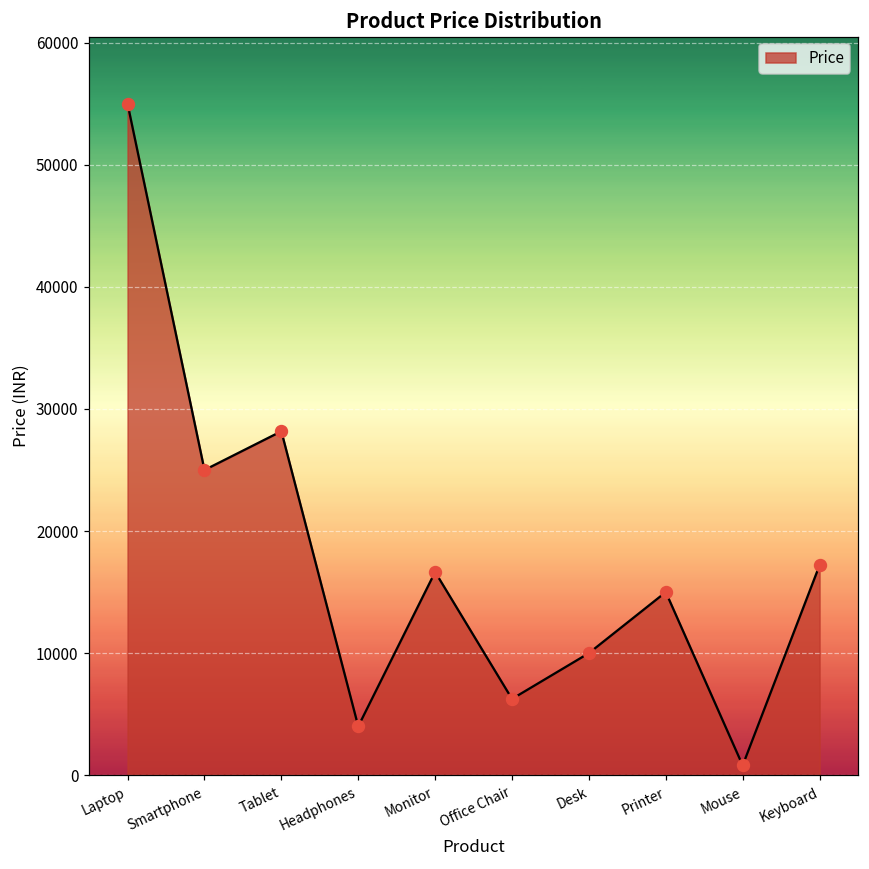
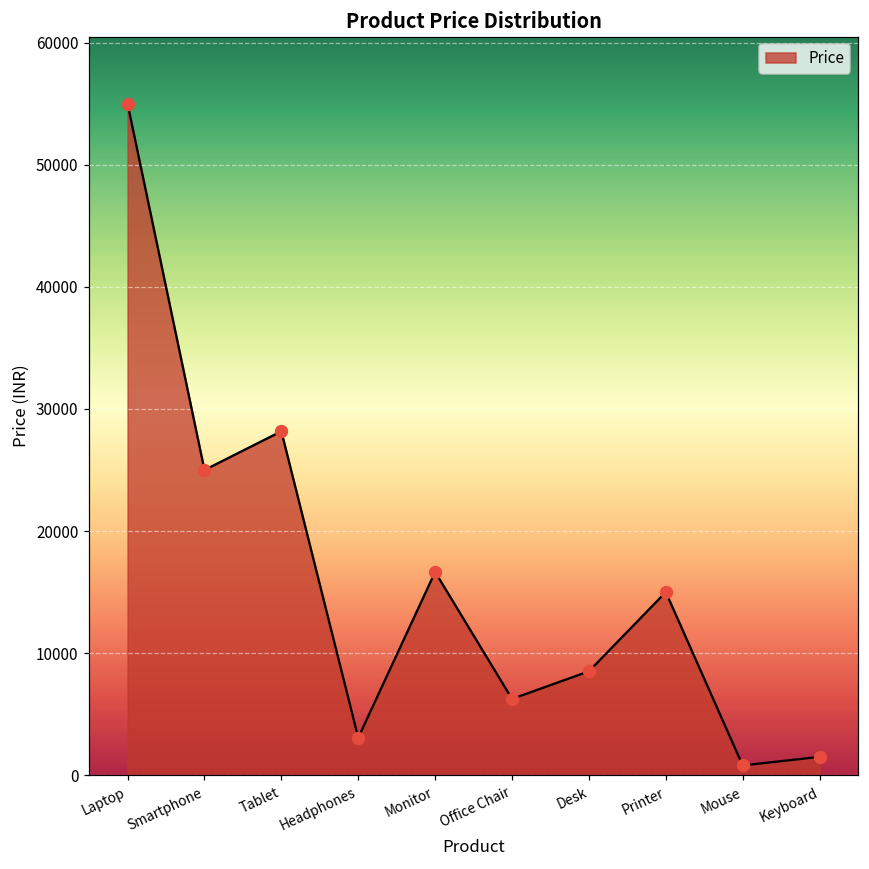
Headphones: 4000 -> 3100
Desk: 10000 -> 8500
Keyboard: 17200 -> 1500
